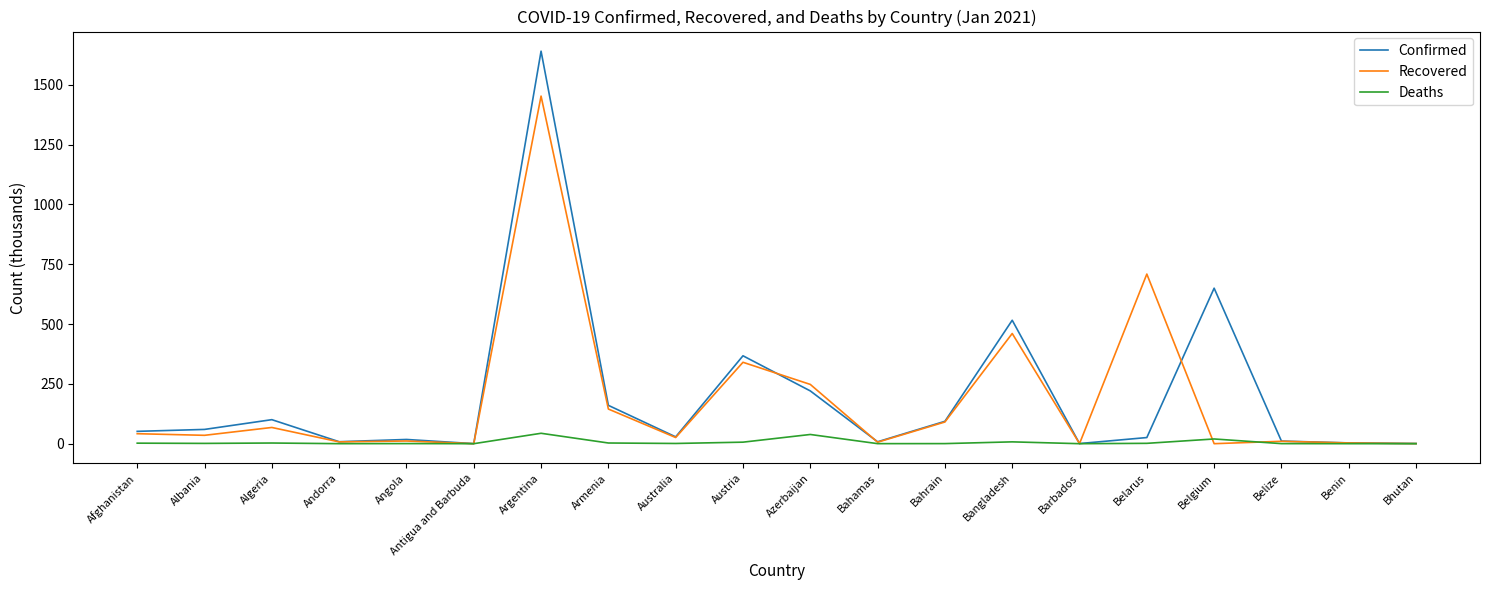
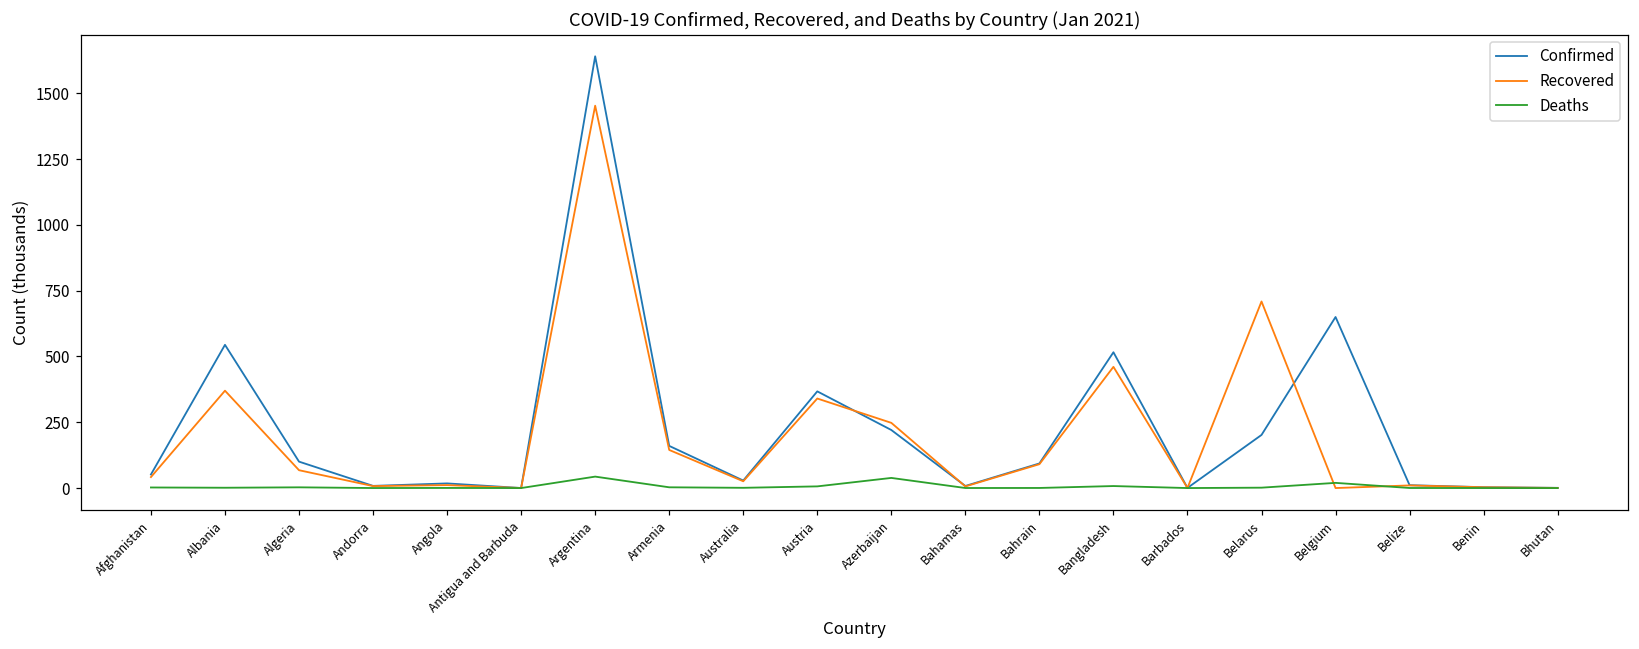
Confirmed, Albania: 60 -> 540
Recovered, Albania: 30 -> 370
Confirmed, Belarus: 30 -> 200
